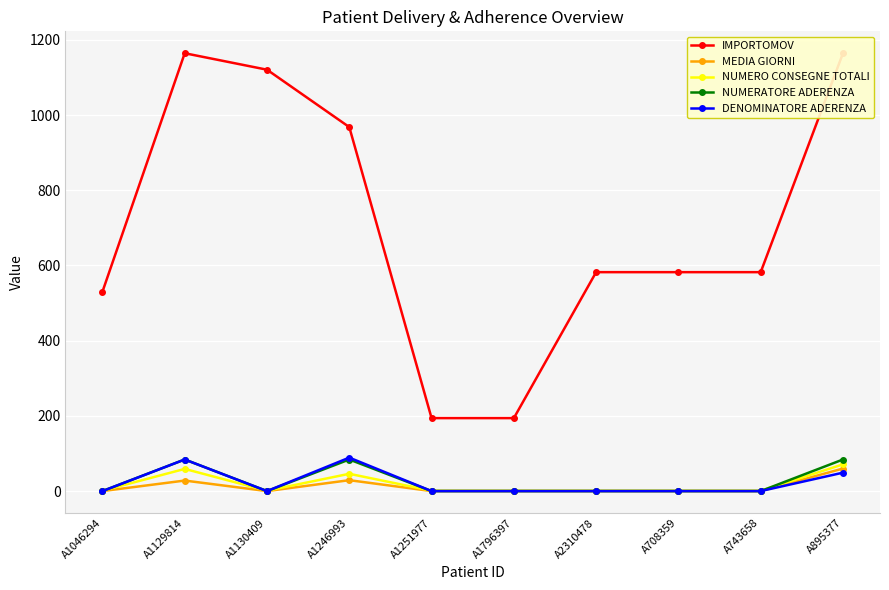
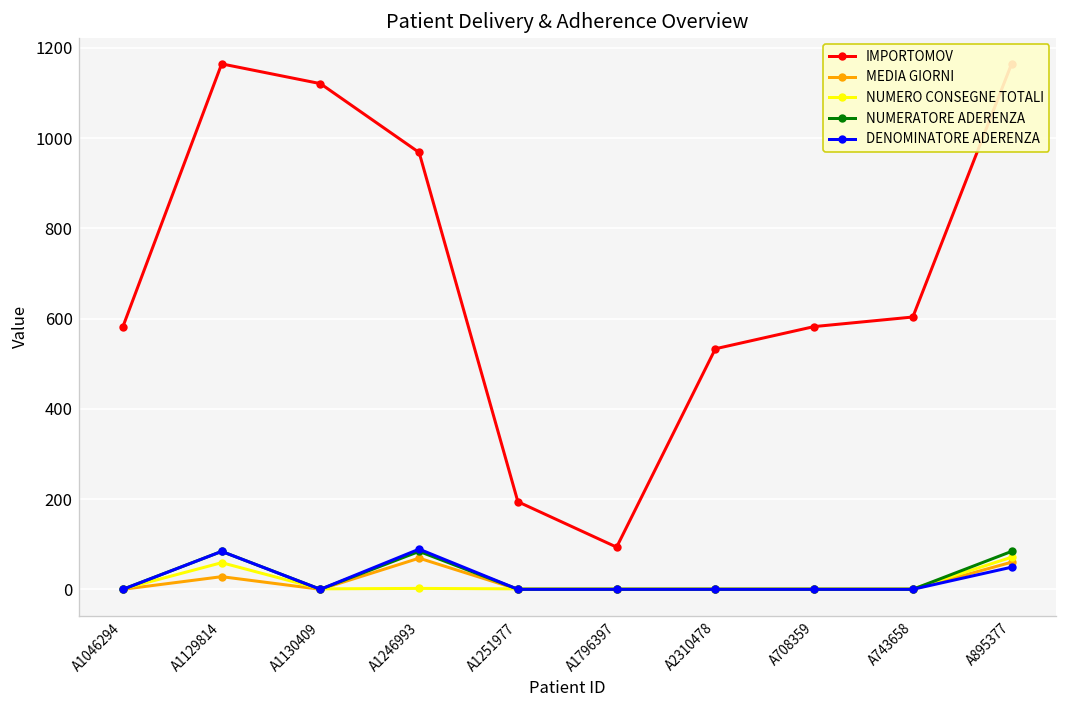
IMPORTOMOV, A1046294: 530 -> 580
MEDIA GIORNI, A1246993: 30 -> 70
NUMERO CONSEGNE TOTALI, A1246993: 50 -> 0
IMPORTOMOV, A1796397: 190 -> 90
IMPORTOMOV, A2310478: 580 -> 530
IMPORTOMOV, A743658: 580 -> 600
